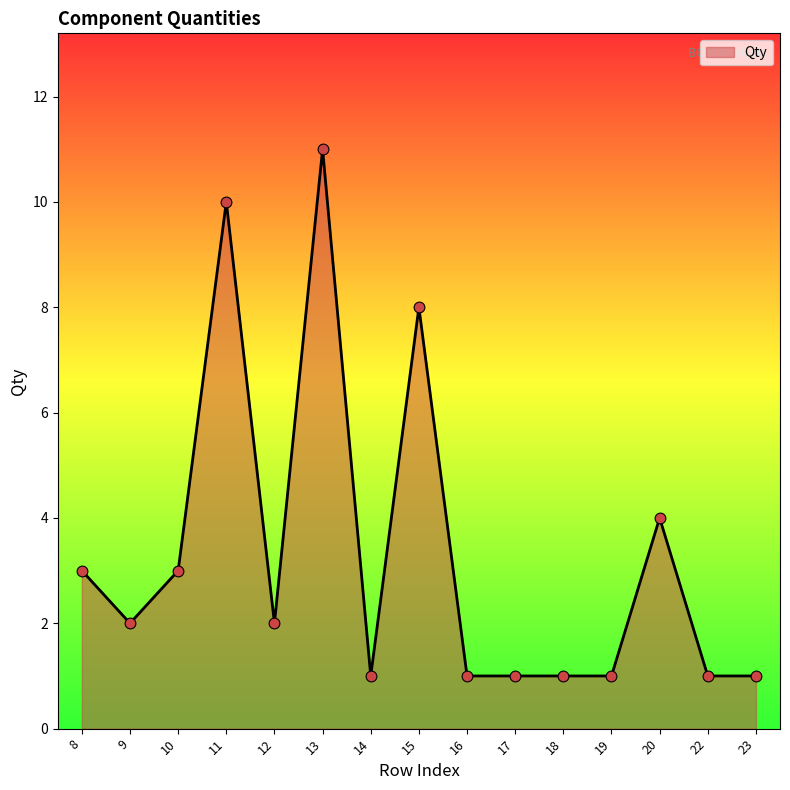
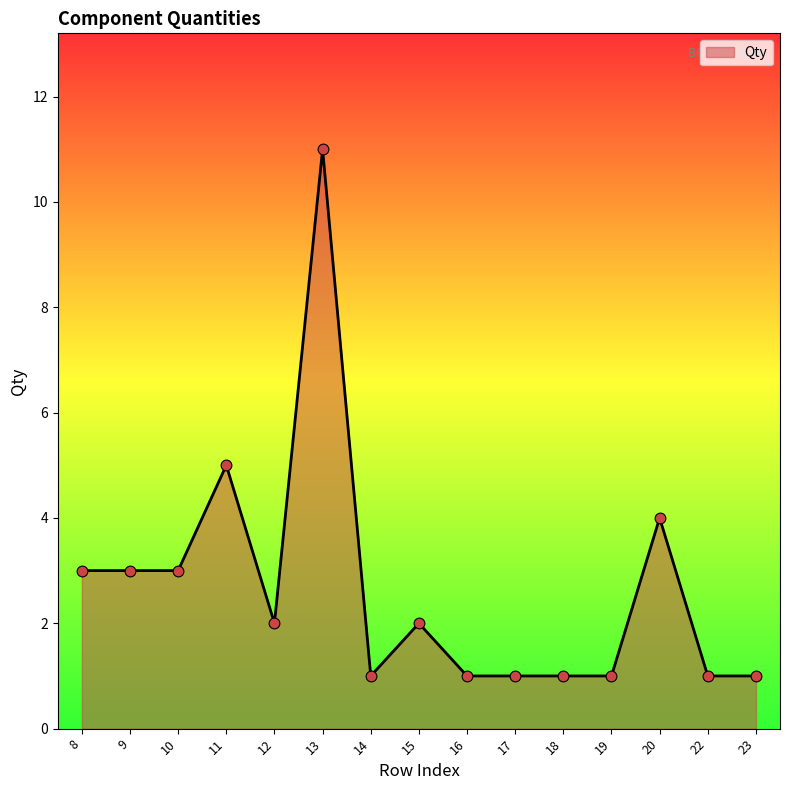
9: 2 -> 3
11: 10 -> 5
15: 8 -> 2
